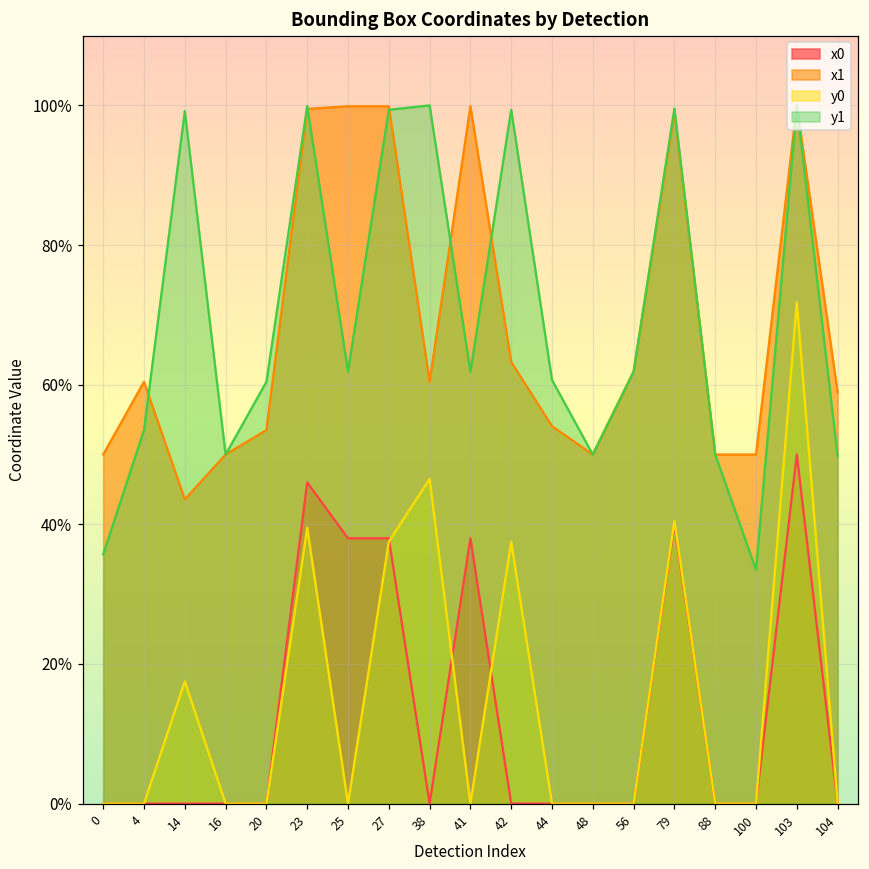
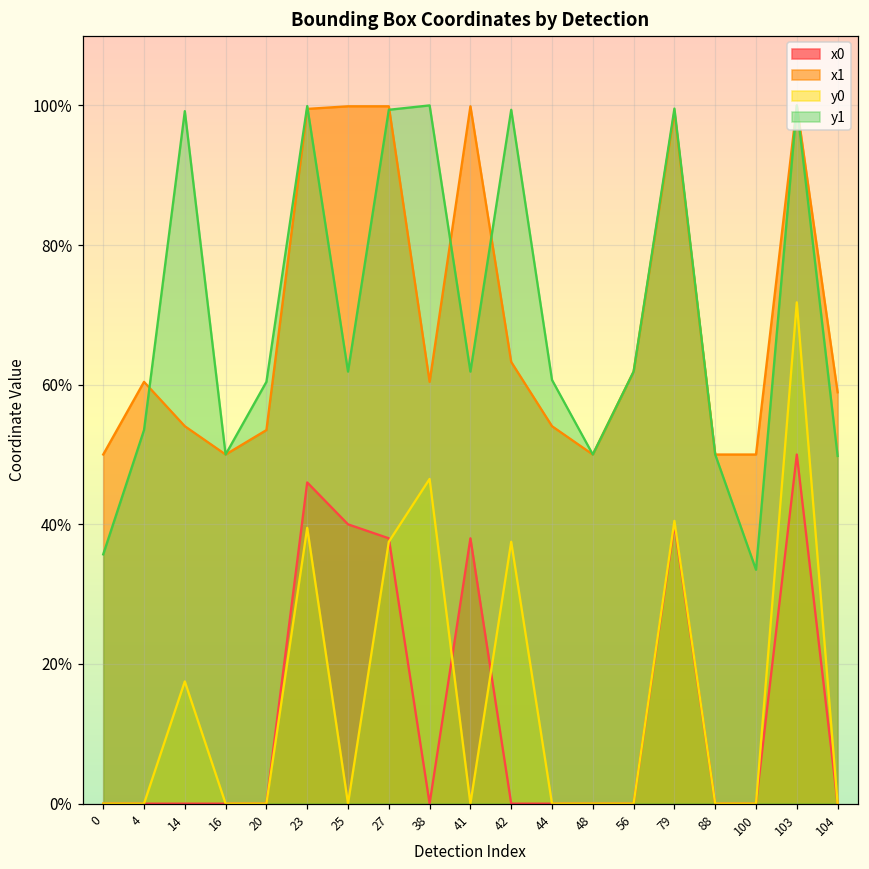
x1, 14: 44% -> 54%
x0, 25: 38% -> 40%
